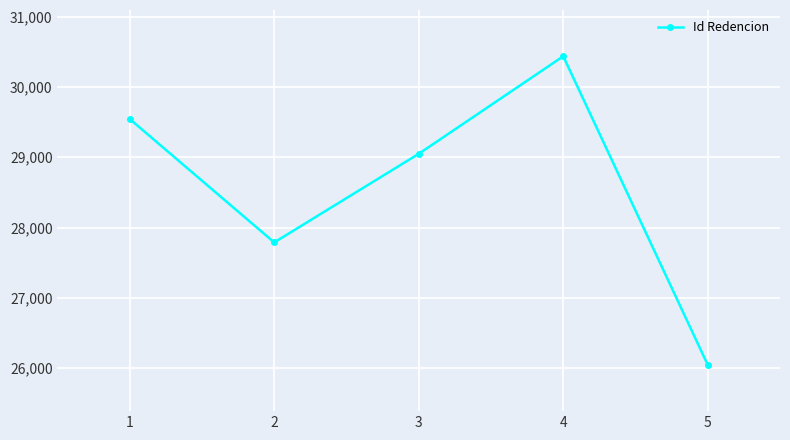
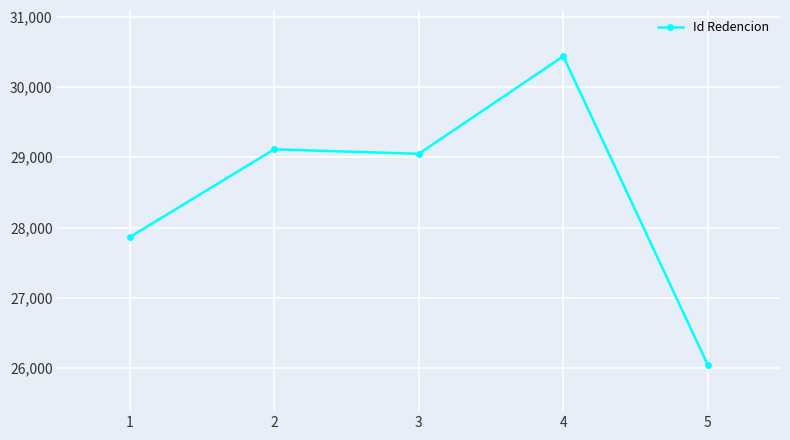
1: 29,500 -> 27,900
2: 27,800 -> 29,100
